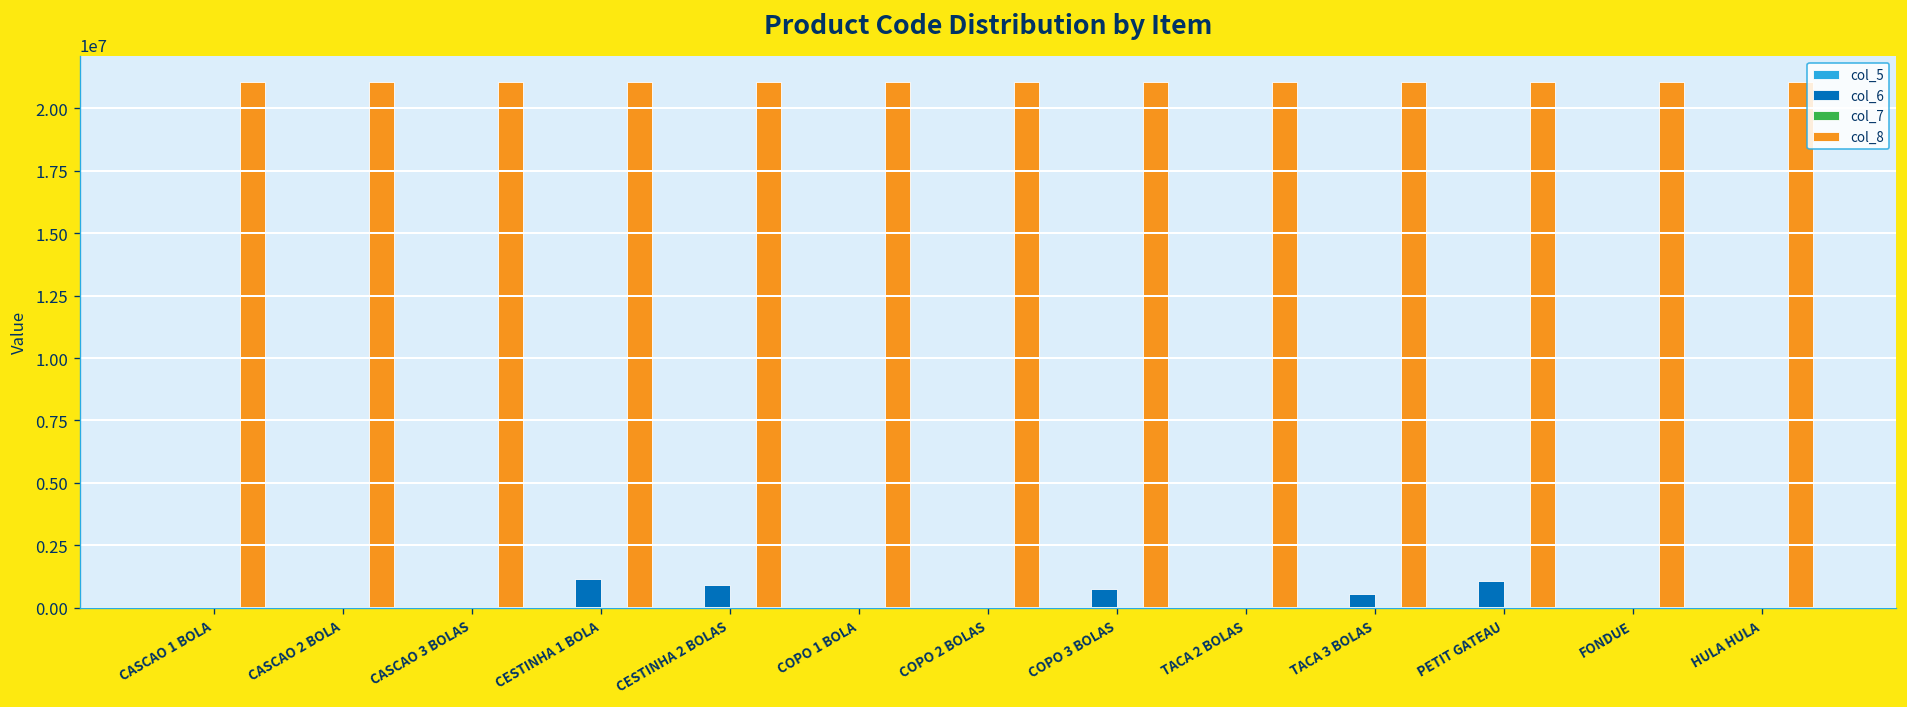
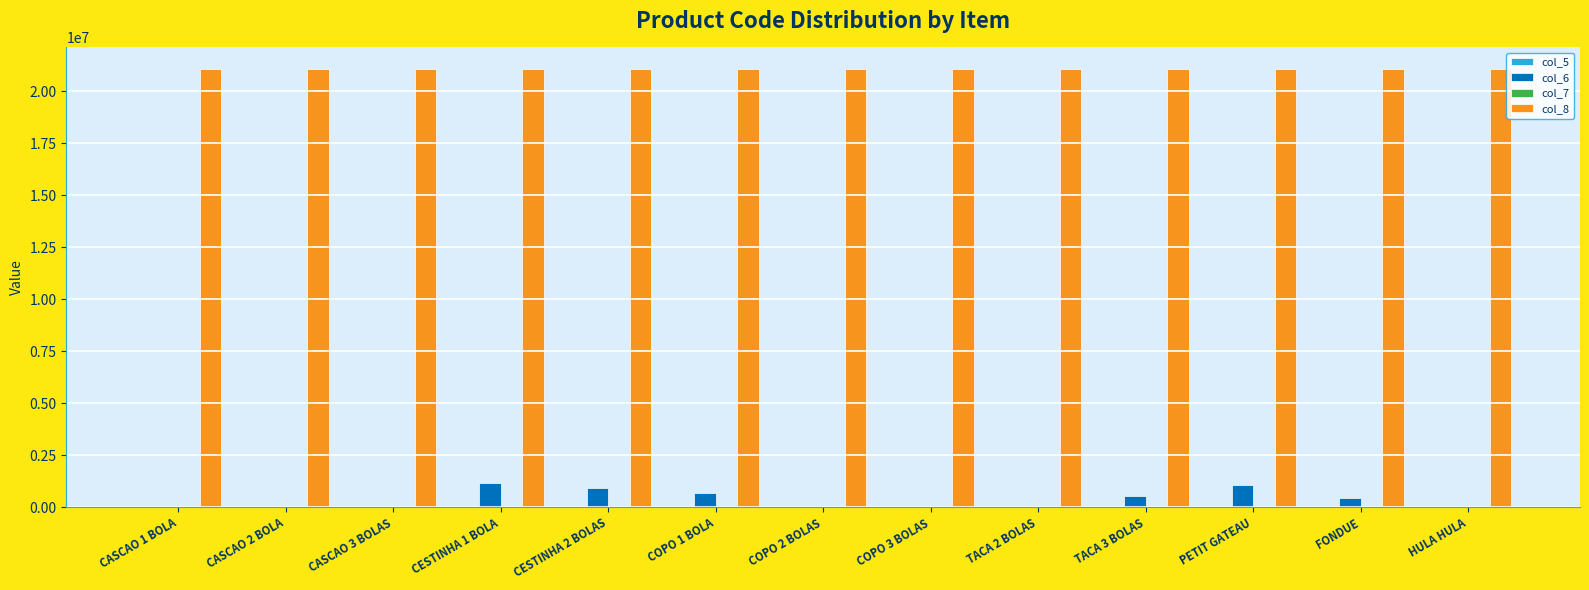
col_6, COPO 1 BOLA: 0 -> 700000
col_6, COPO 3 BOLAS: 700000 -> 0
col_6, FONDUE: 0 -> 400000
